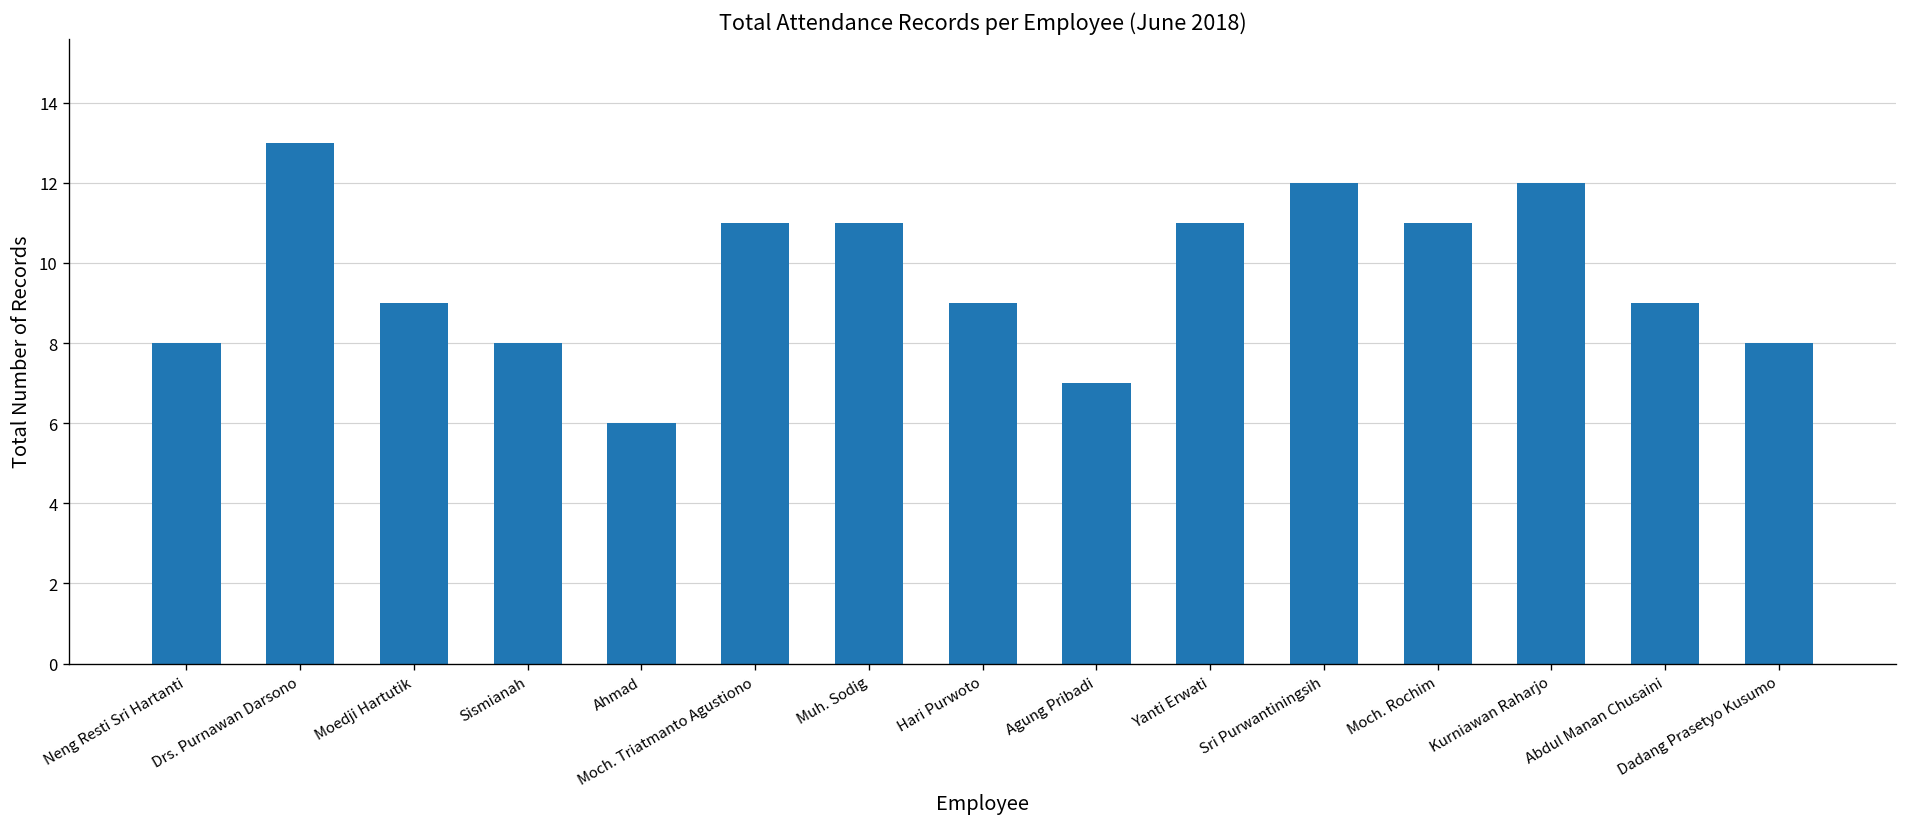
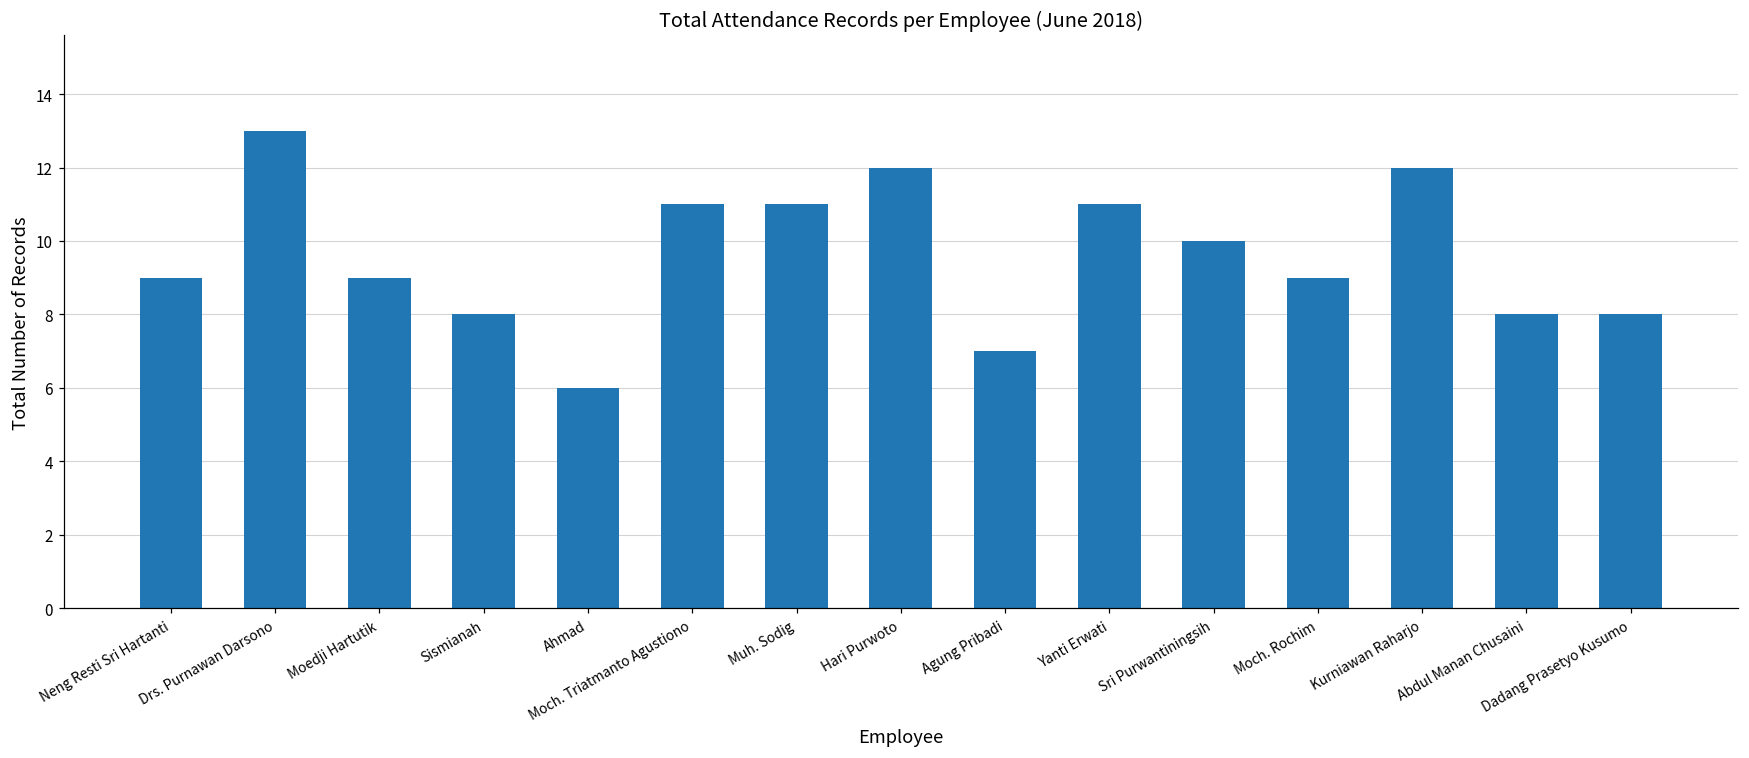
Neng Resti Sri Hartanti: 8 -> 9
Hari Purwoto: 9 -> 12
Sri Purwantiningsih: 12 -> 10
Moch. Rochim: 11 -> 9
Abdul Manan Chusaini: 9 -> 8
